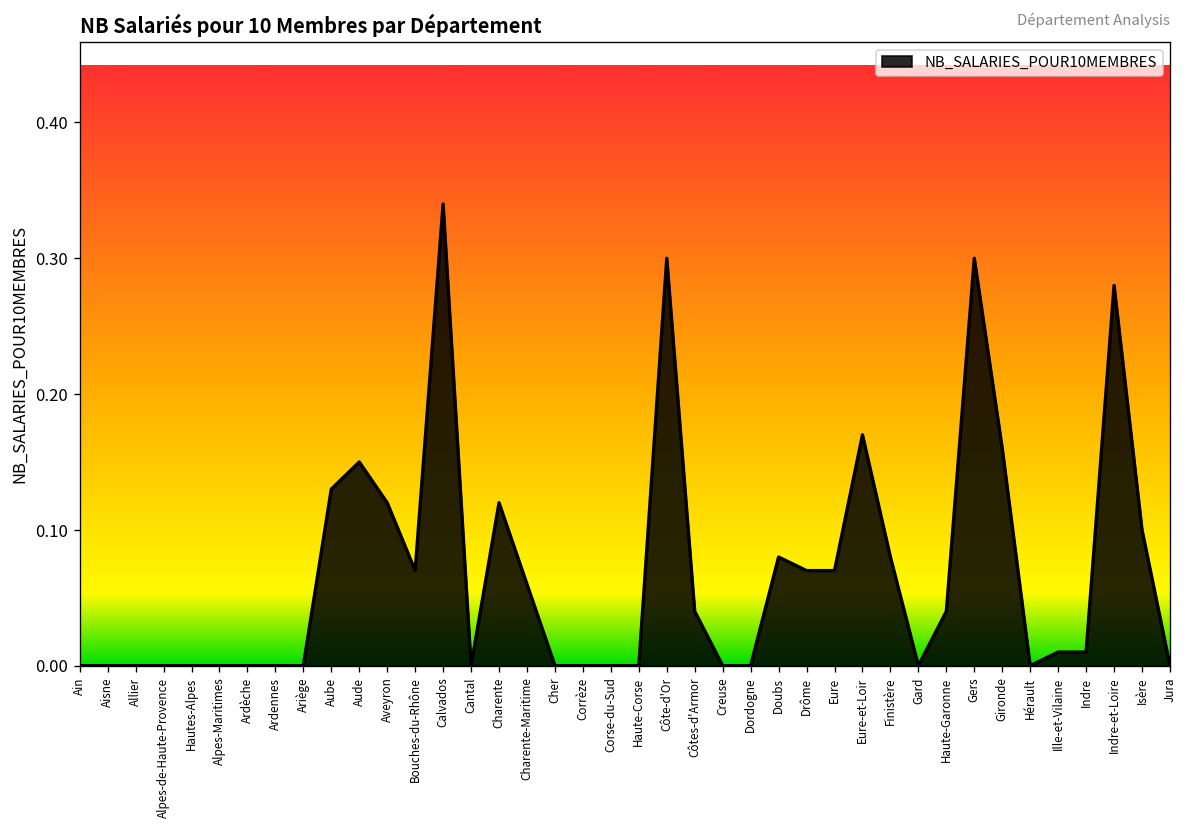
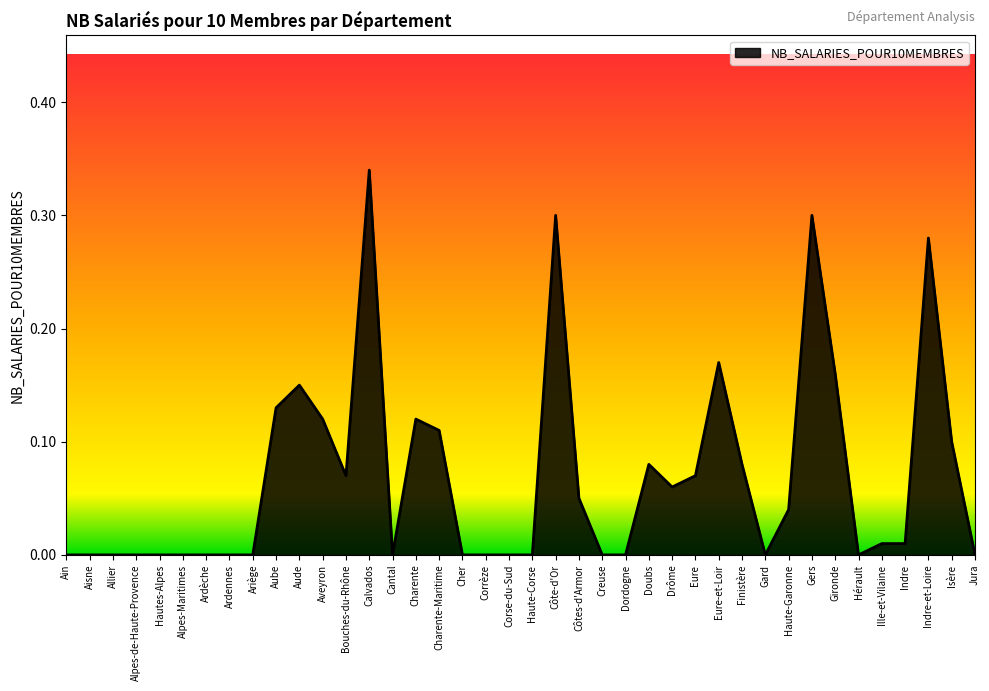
Charente-Maritime: 0.06 -> 0.11
Côtes-d'Armor: 0.04 -> 0.05
Drôme: 0.07 -> 0.06
